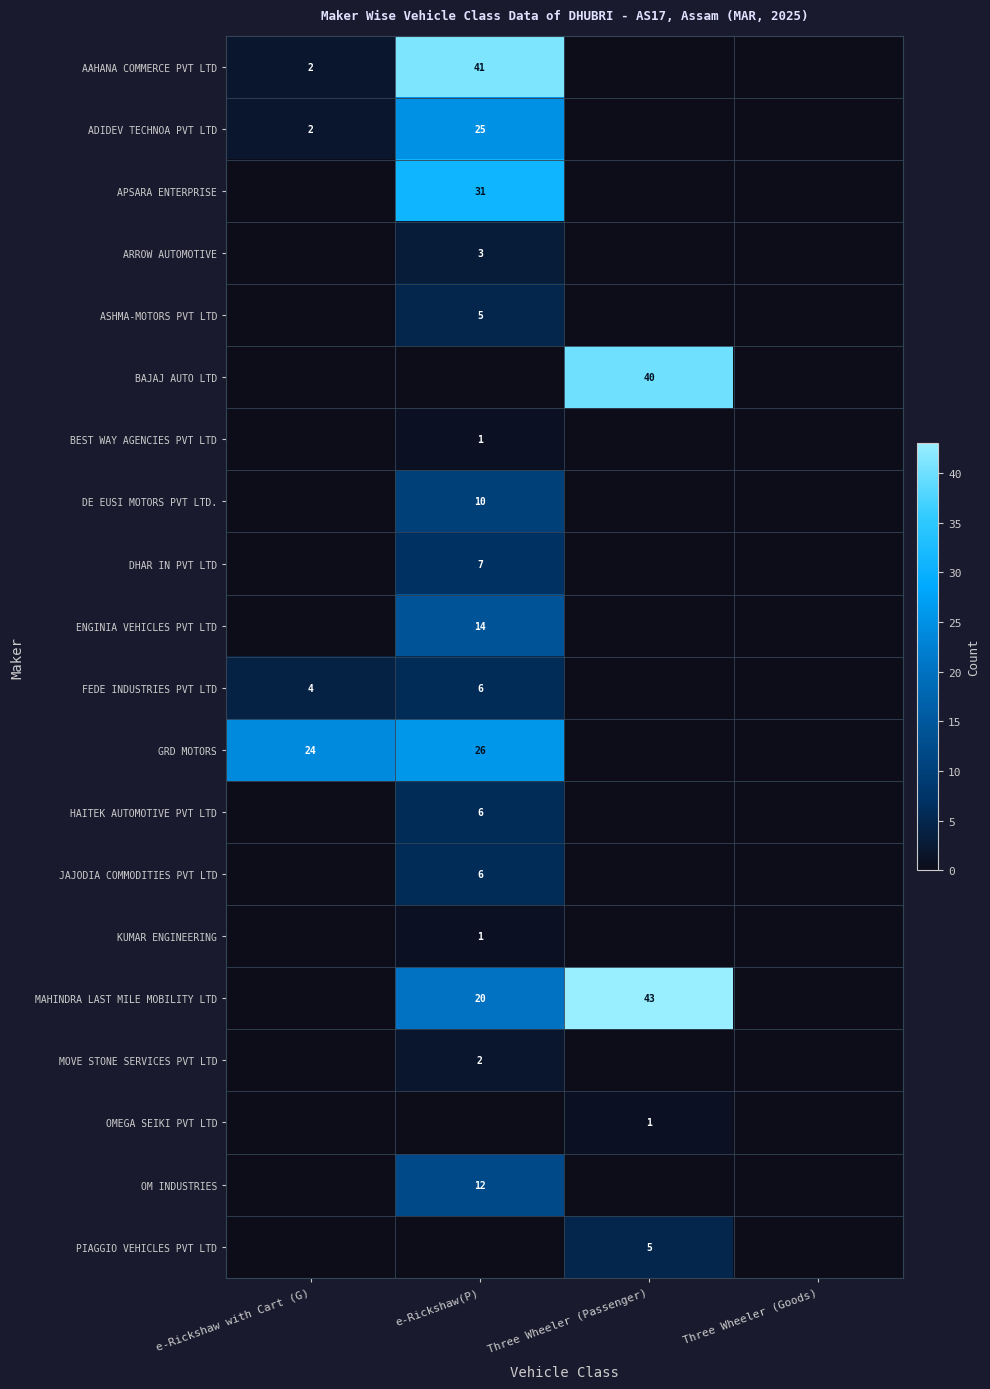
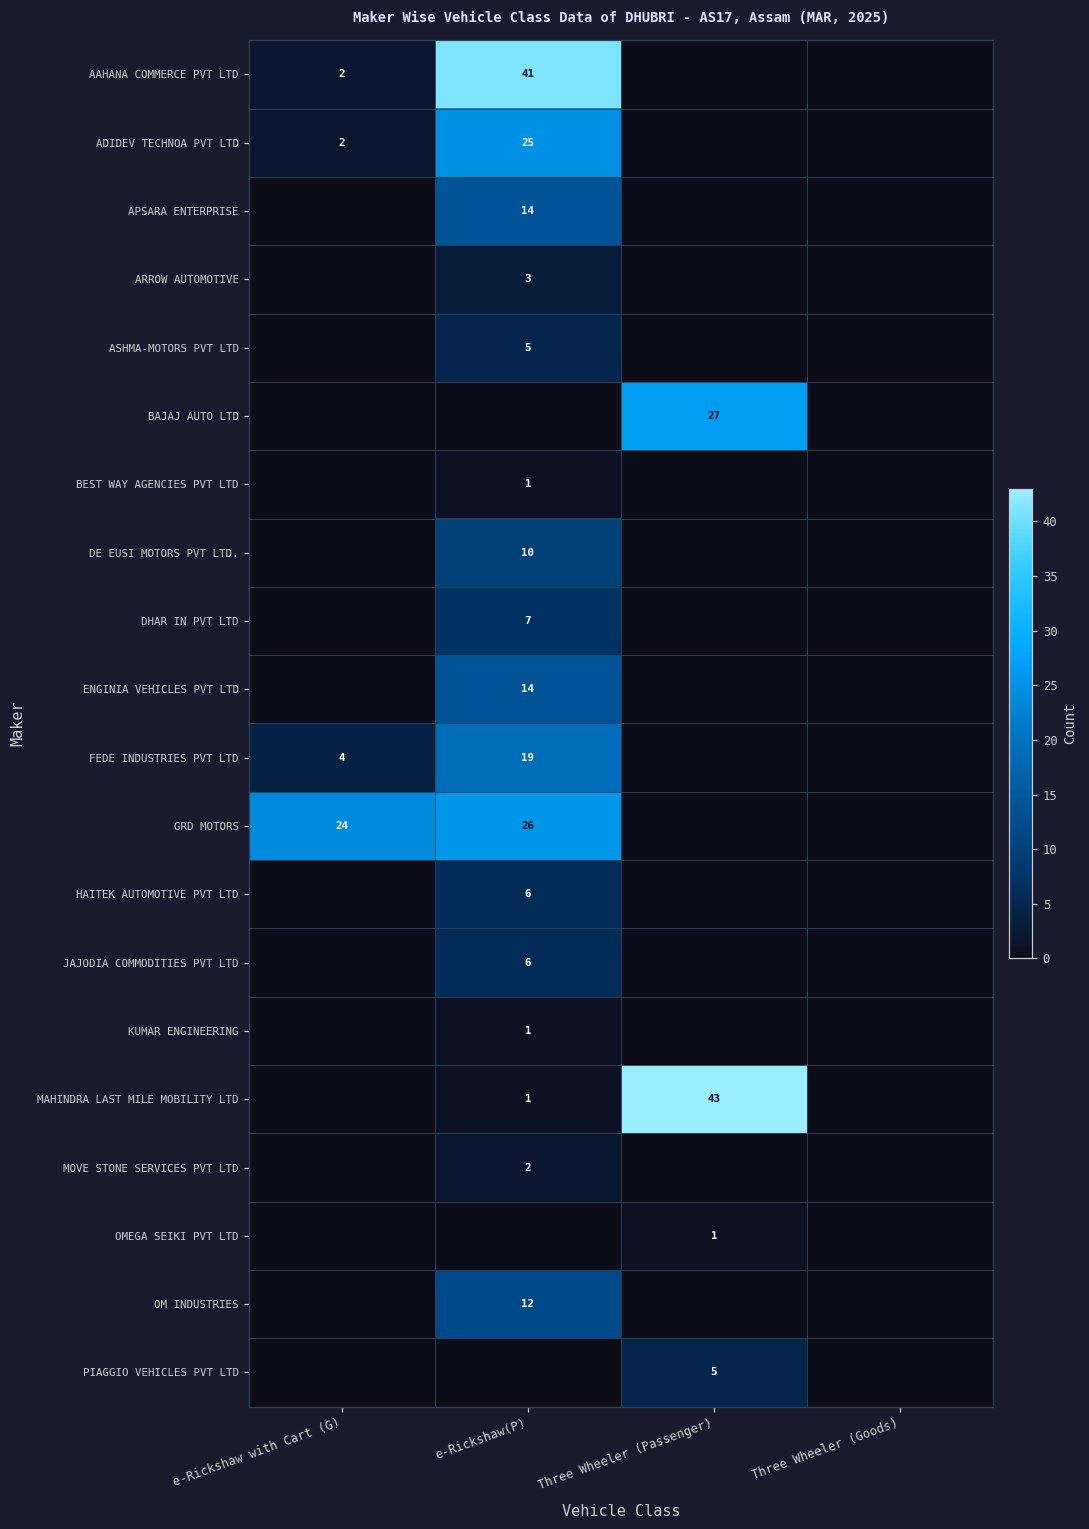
APSARA ENTERPRISE, e-Rickshaw(P): 31 -> 14
BAJAJ AUTO LTD, Three Wheeler (Passenger): 40 -> 27
FEDE INDUSTRIES PVT LTD, e-Rickshaw(P): 6 -> 19
MAHINDRA LAST MILE MOBILITY LTD, e-Rickshaw(P): 20 -> 1
